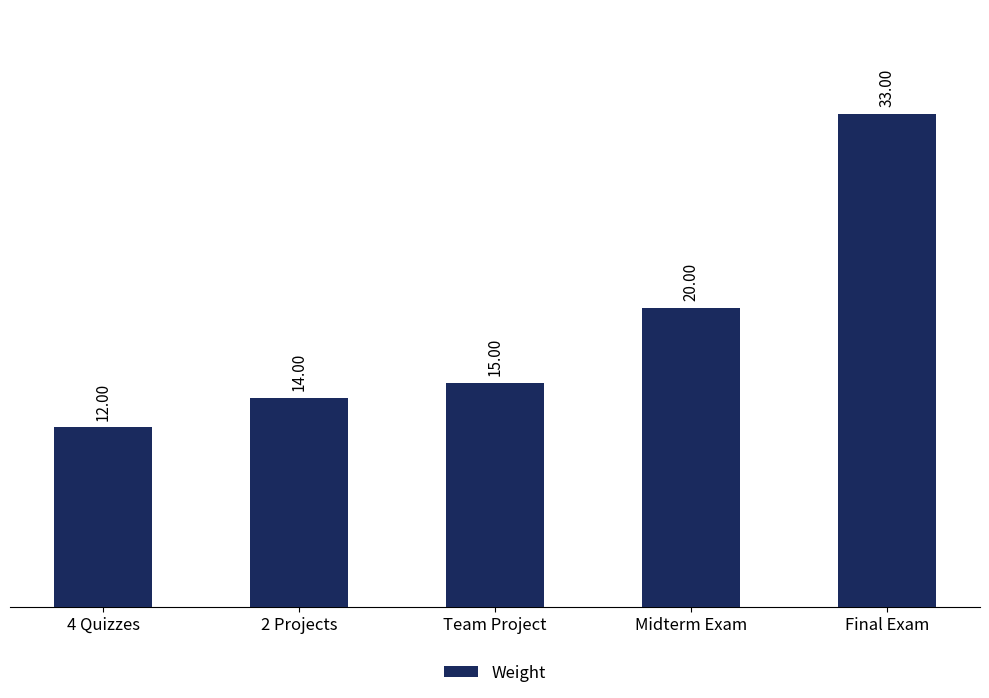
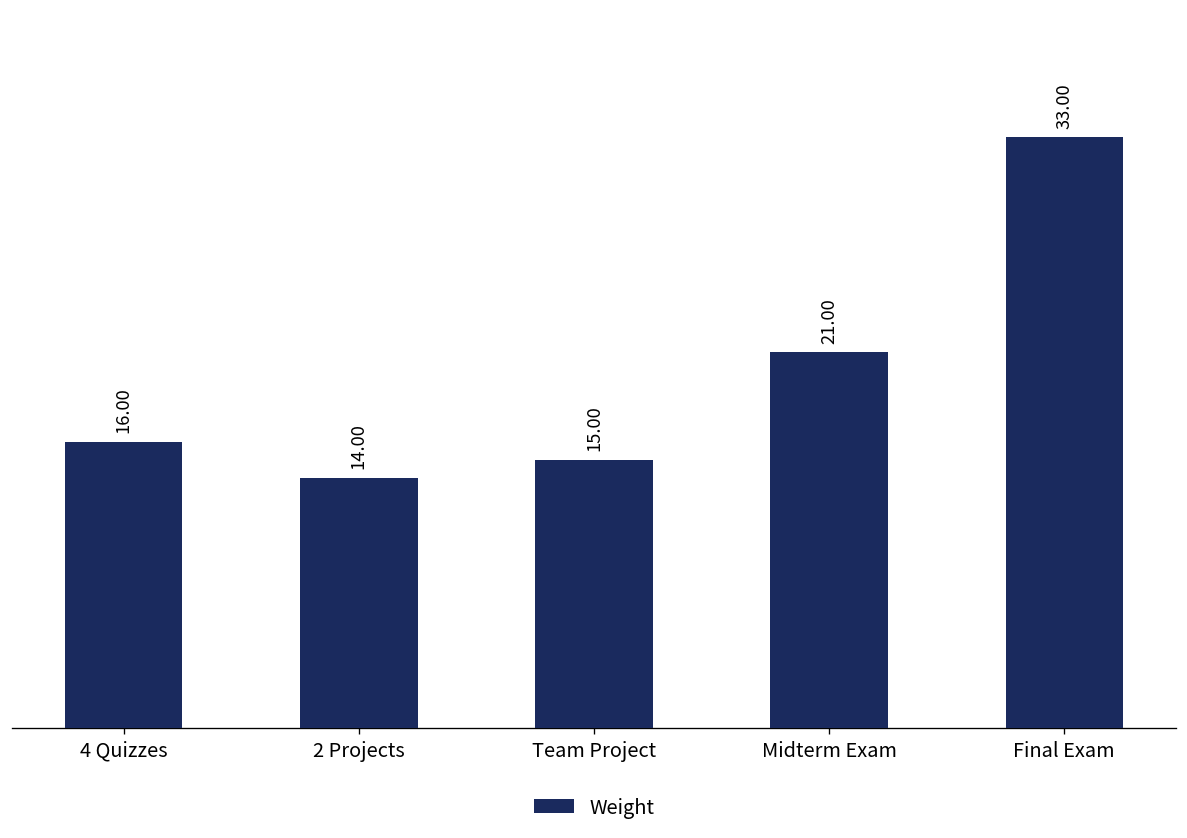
4 Quizzes: 12.00 -> 16.00
Midterm Exam: 20.00 -> 21.00
